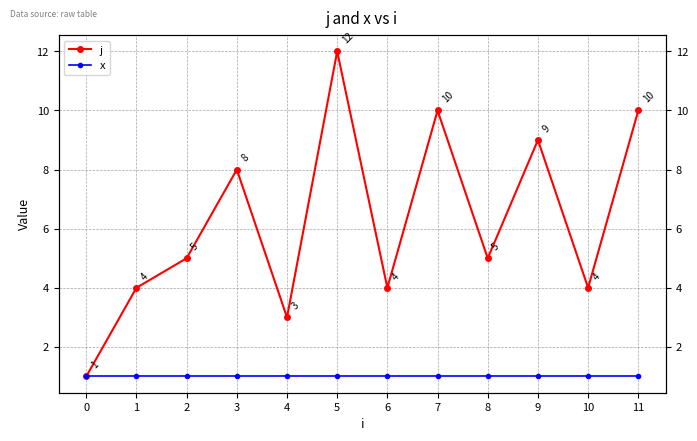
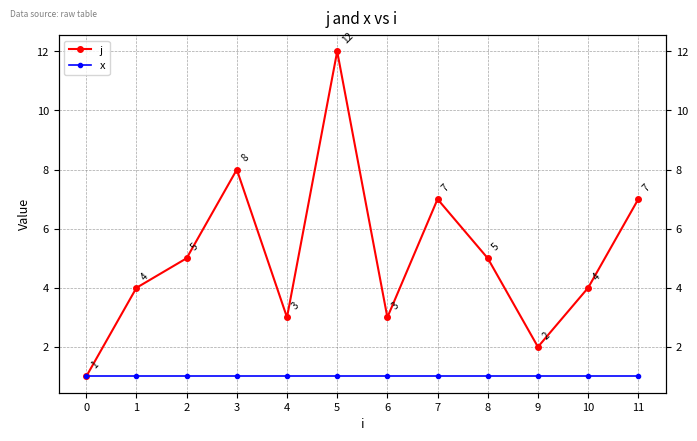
j, 6: 4 -> 3
j, 7: 10 -> 7
j, 9: 9 -> 2
j, 11: 10 -> 7
